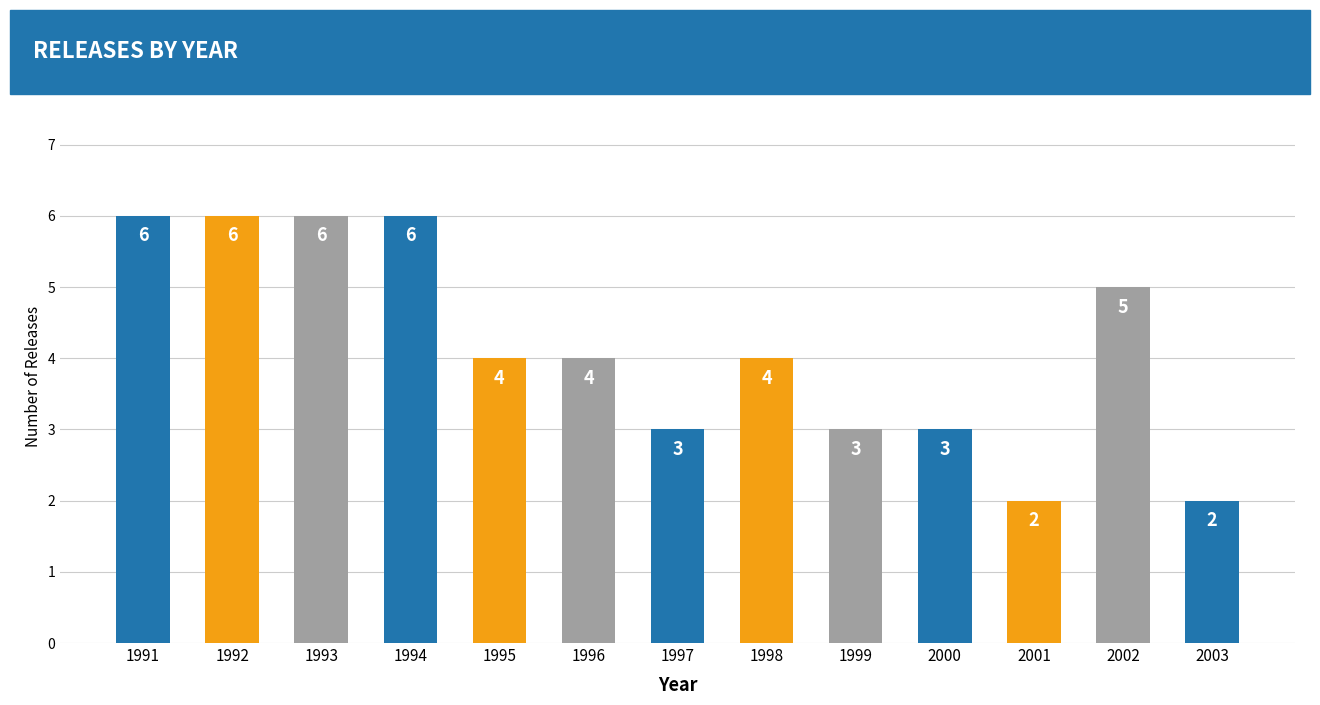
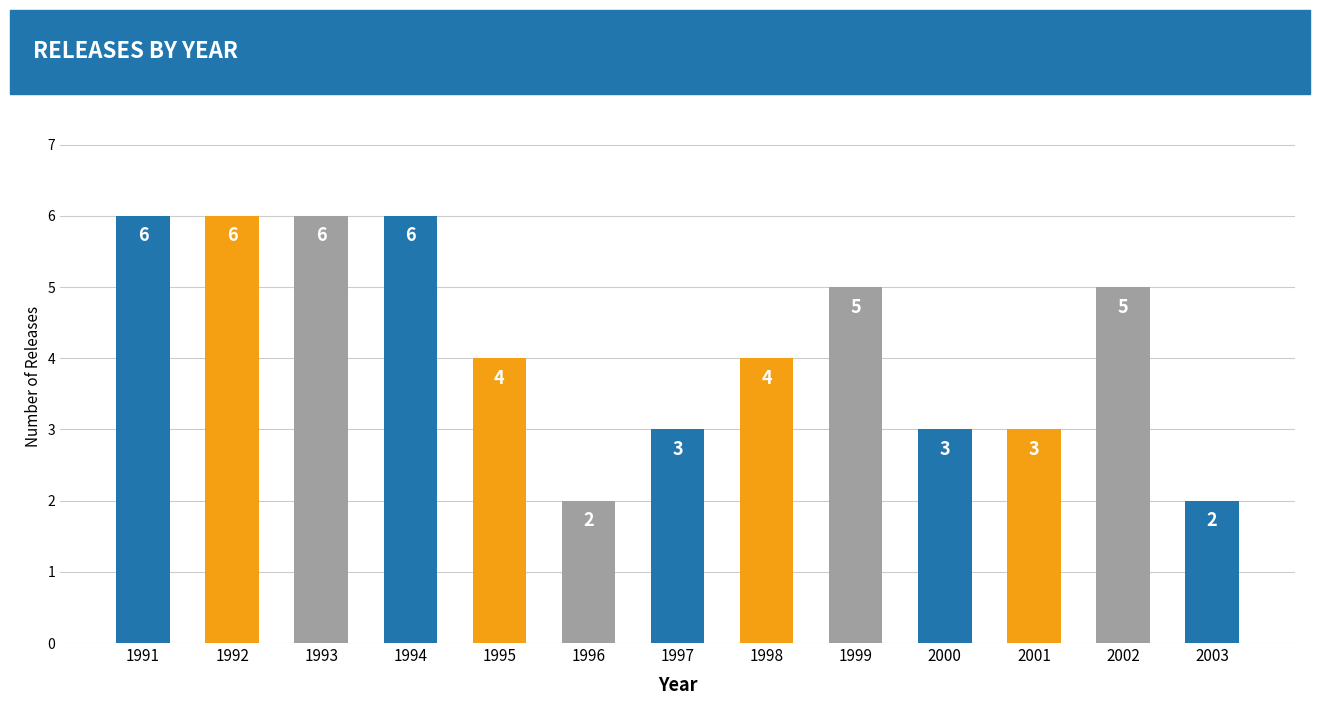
1996: 4 -> 2
1999: 3 -> 5
2001: 2 -> 3
